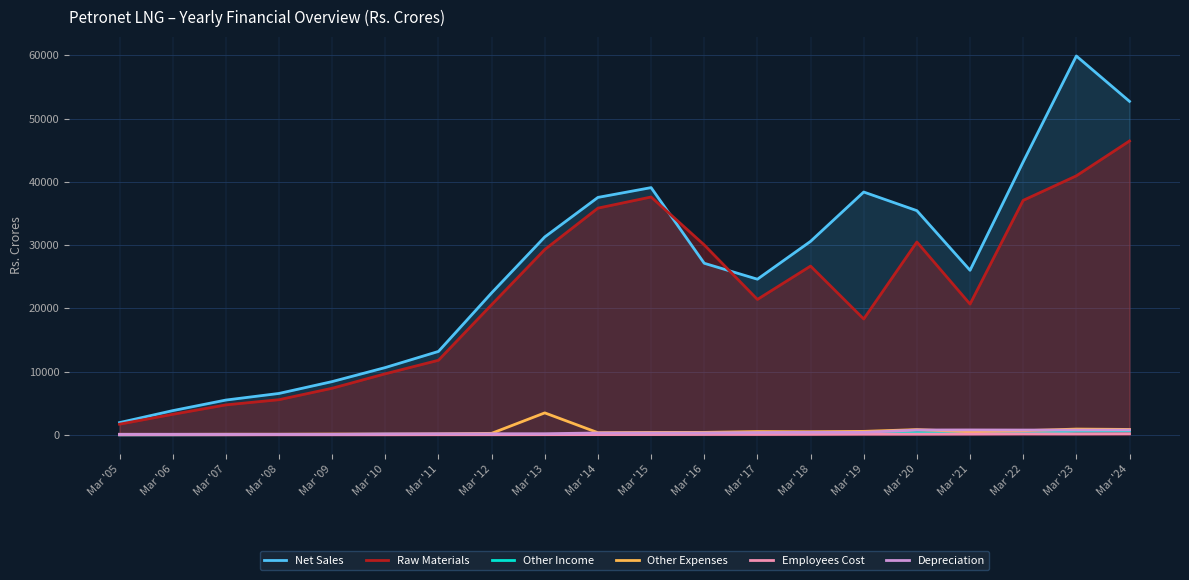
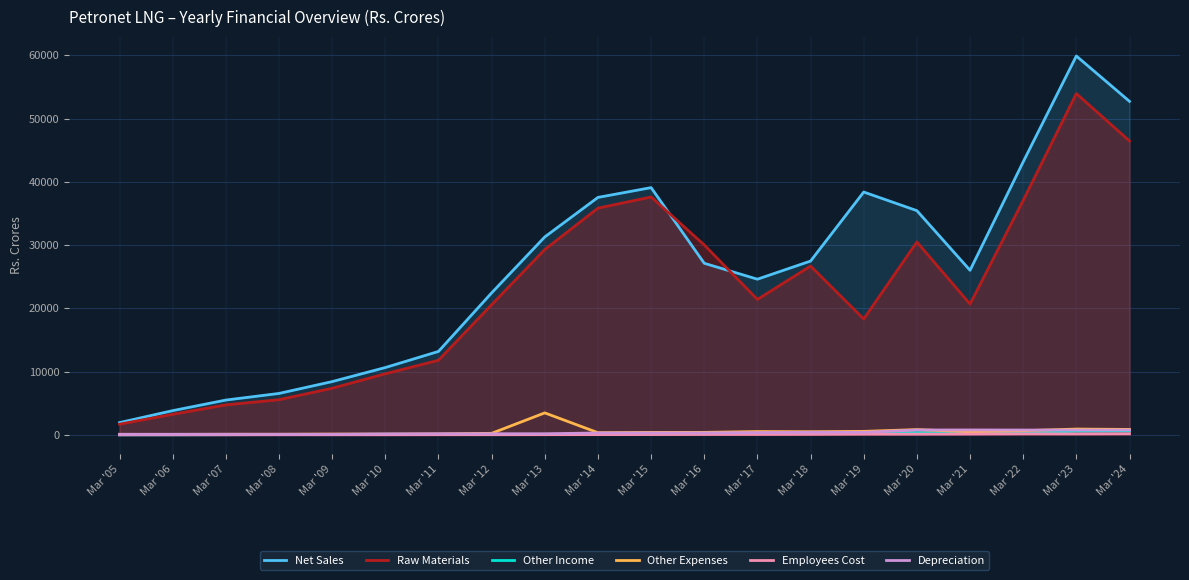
Net Sales, Mar '18: 31000 -> 27000
Raw Materials, Mar '23: 41000 -> 54000
